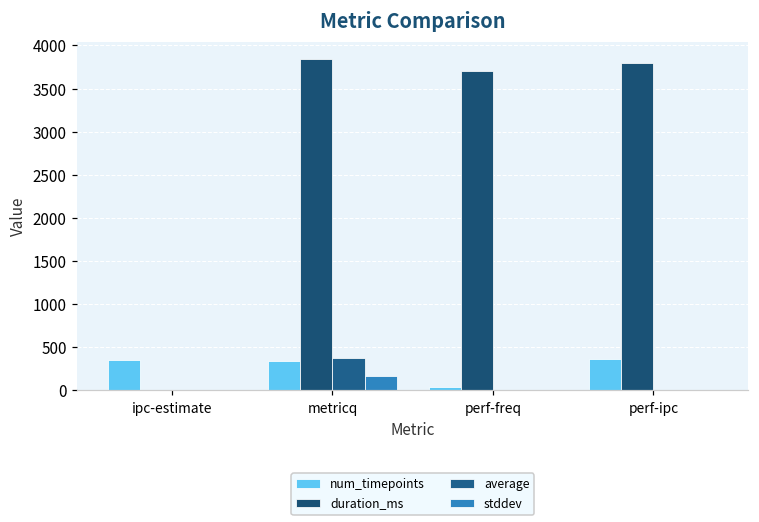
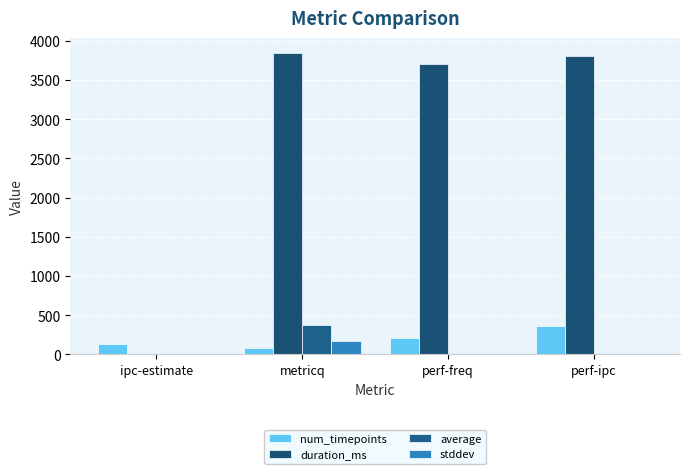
num_timepoints, ipc-estimate: 400 -> 100
num_timepoints, metricq: 300 -> 100
num_timepoints, perf-freq: 0 -> 200
